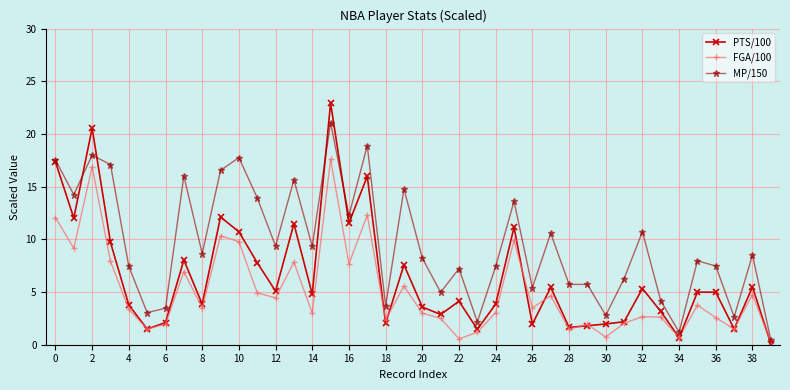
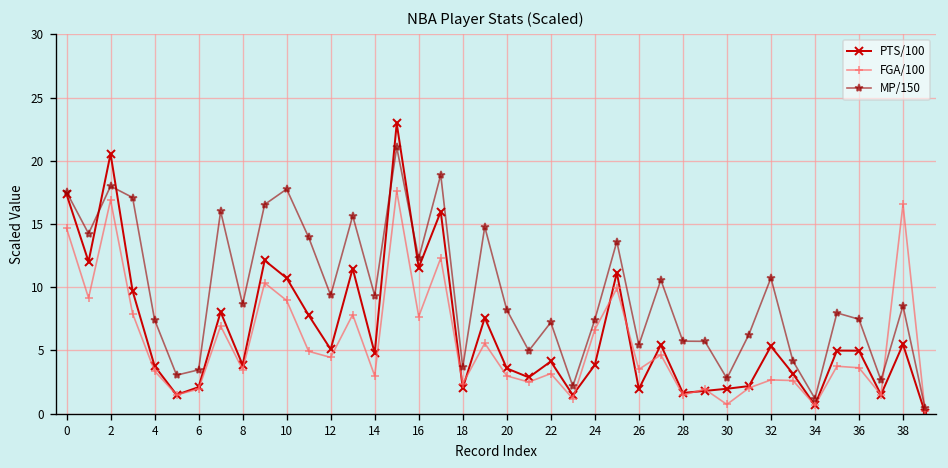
FGA/100, 0: 12.1 -> 14.7
FGA/100, 10: 9.8 -> 9.0
FGA/100, 22: 0.6 -> 3.2
FGA/100, 24: 3.1 -> 6.7
FGA/100, 36: 2.6 -> 3.6
FGA/100, 38: 4.8 -> 16.6
